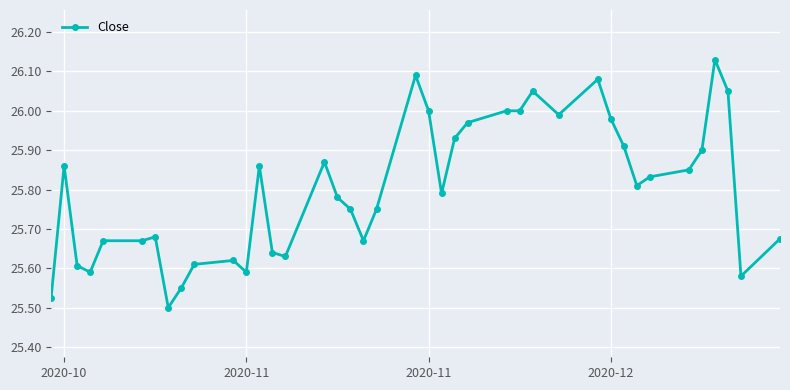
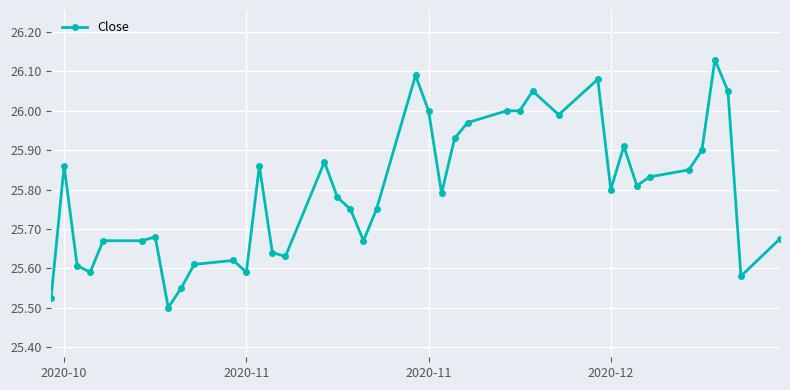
2020-12: 25.98 -> 25.80
